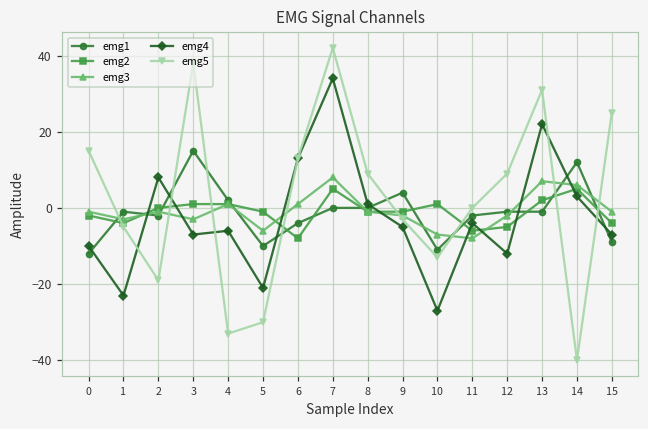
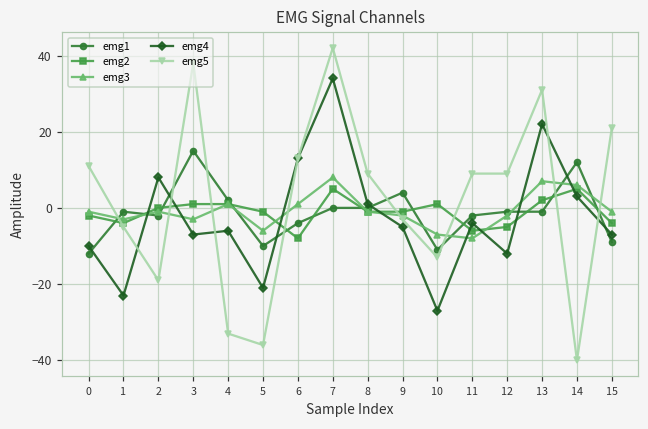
emg5, 0: 15 -> 11
emg5, 5: -30 -> -36
emg5, 11: 0 -> 9
emg5, 15: 25 -> 21
